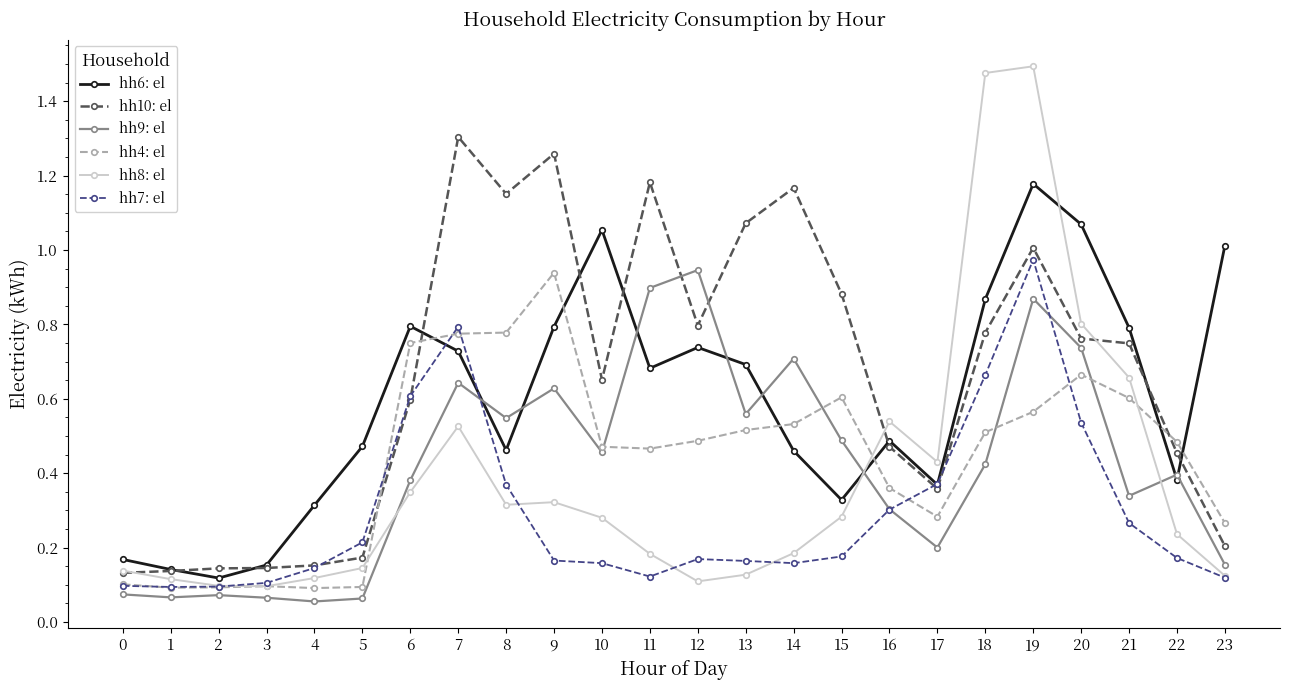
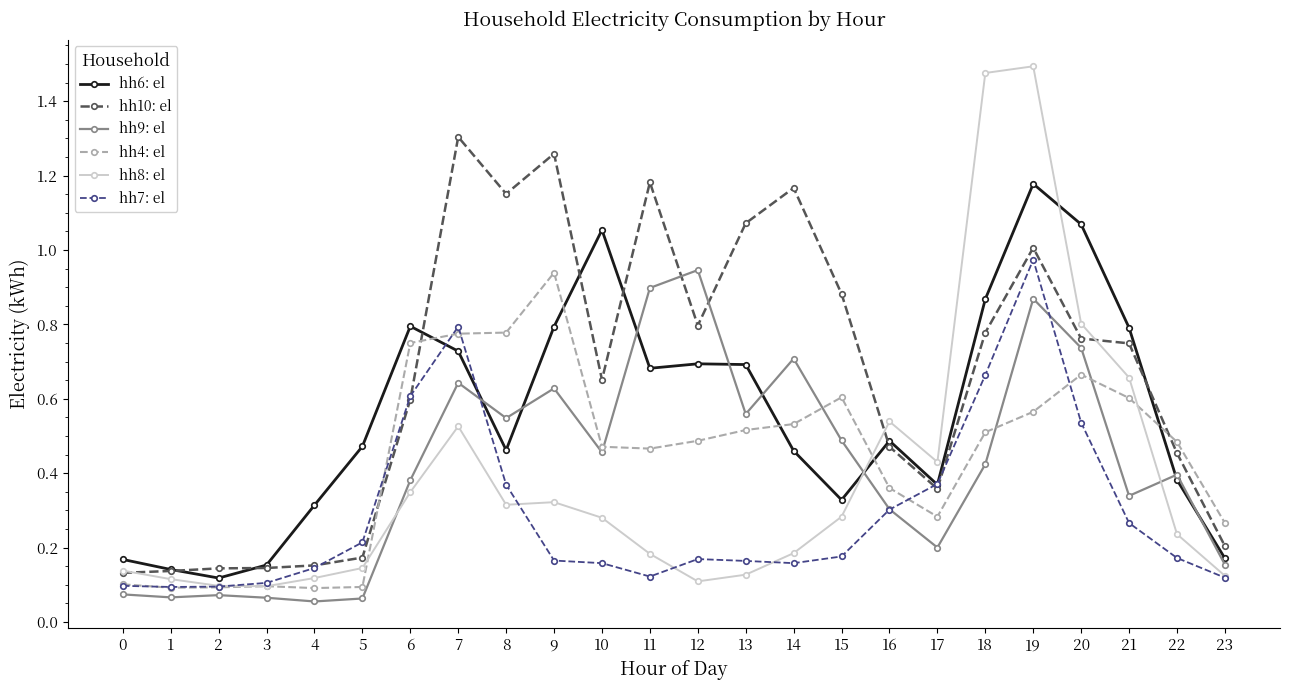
hh6: el, 12: 0.74 -> 0.69
hh6: el, 23: 1.01 -> 0.17
